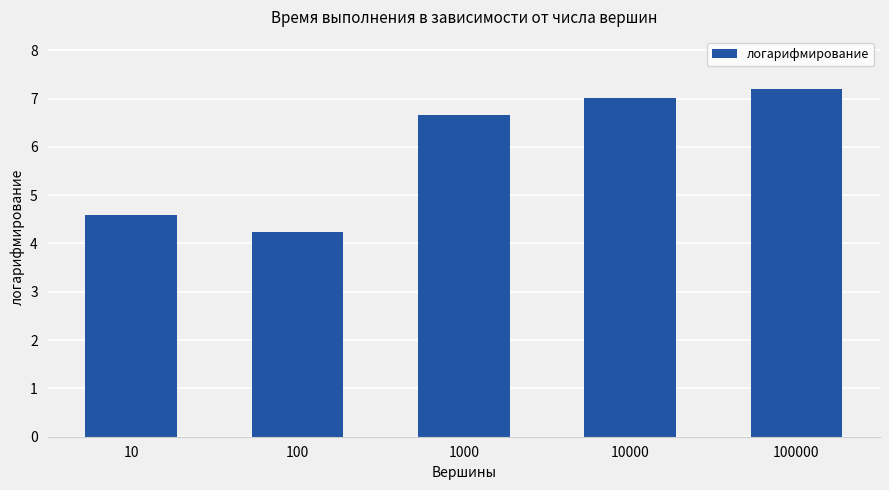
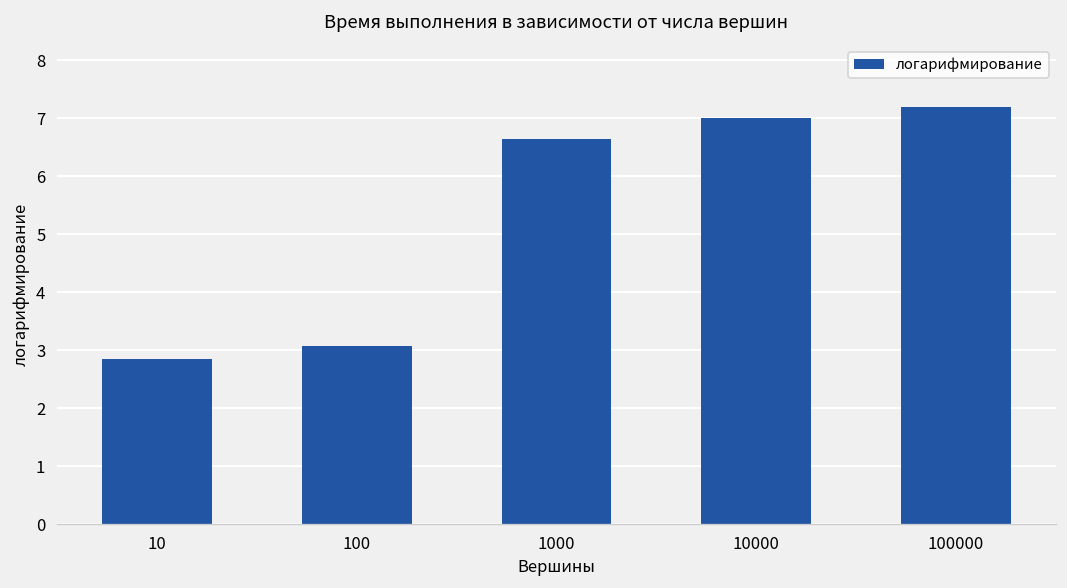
10: 4.6 -> 2.9
100: 4.2 -> 3.1
